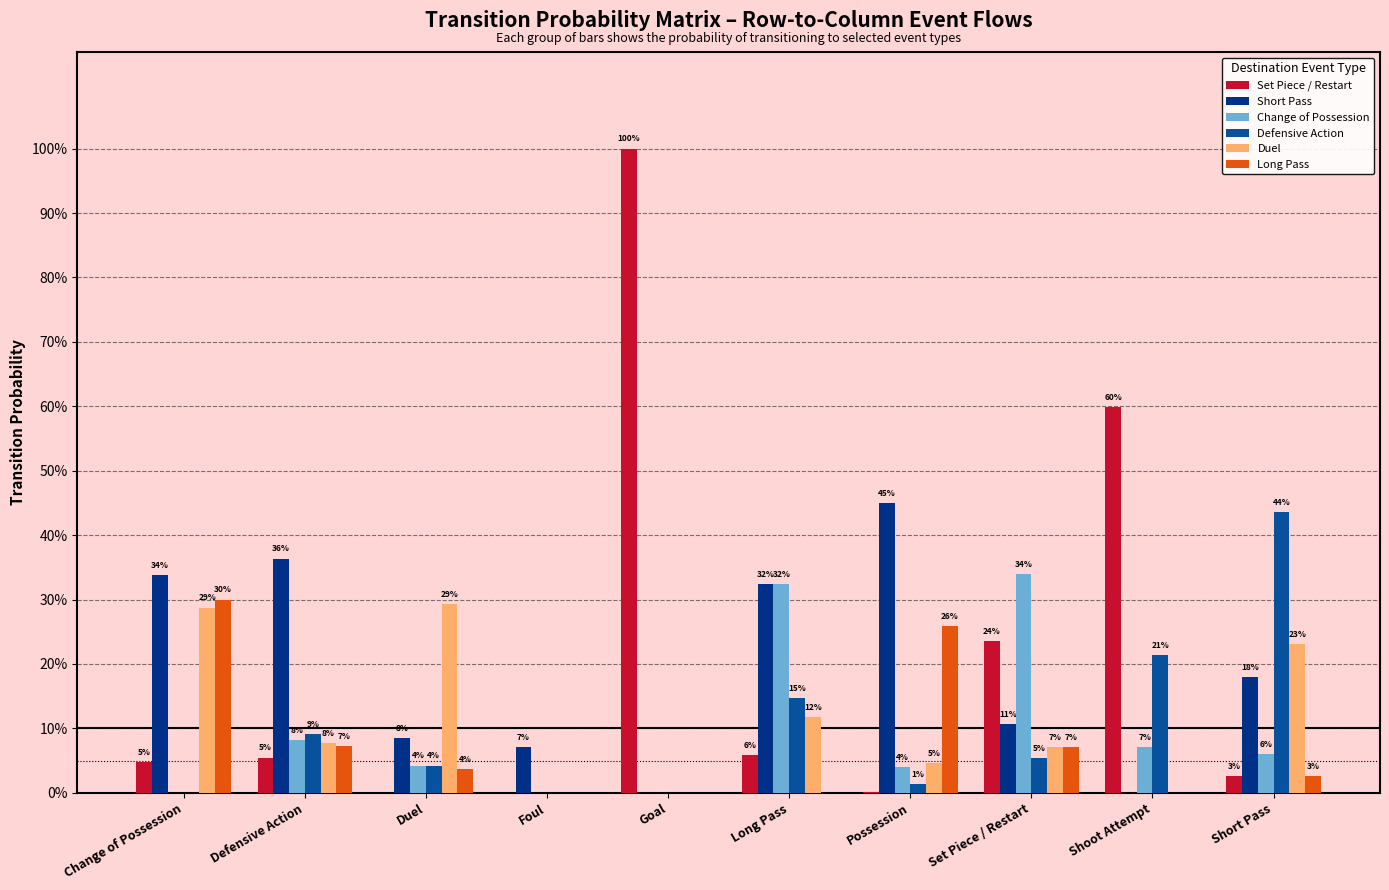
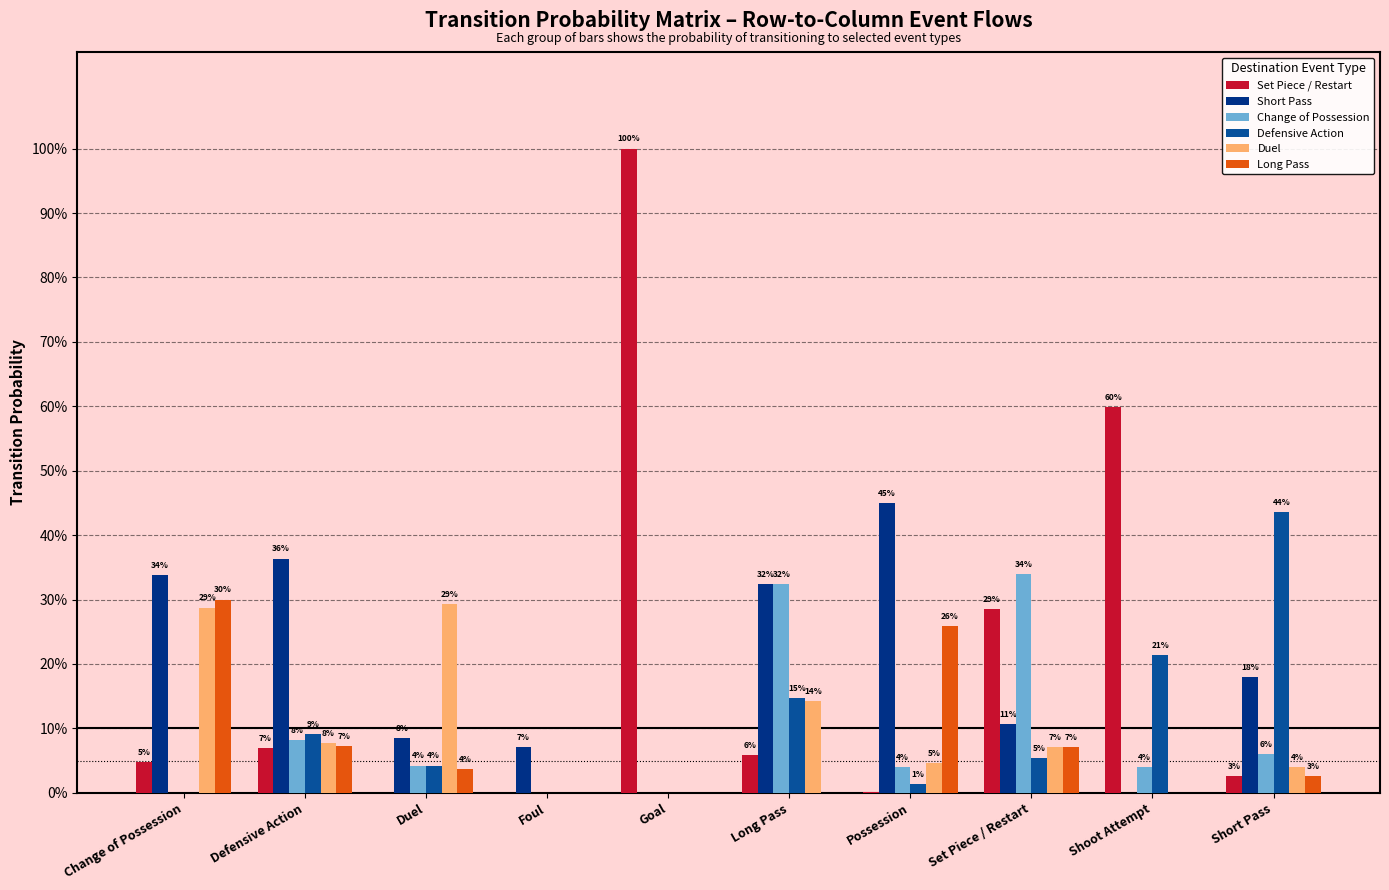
Set Piece / Restart, Defensive Action: 5% -> 7%
Duel, Long Pass: 12% -> 14%
Set Piece / Restart, Set Piece / Restart: 24% -> 29%
Change of Possession, Shoot Attempt: 7% -> 4%
Duel, Short Pass: 23% -> 4%
